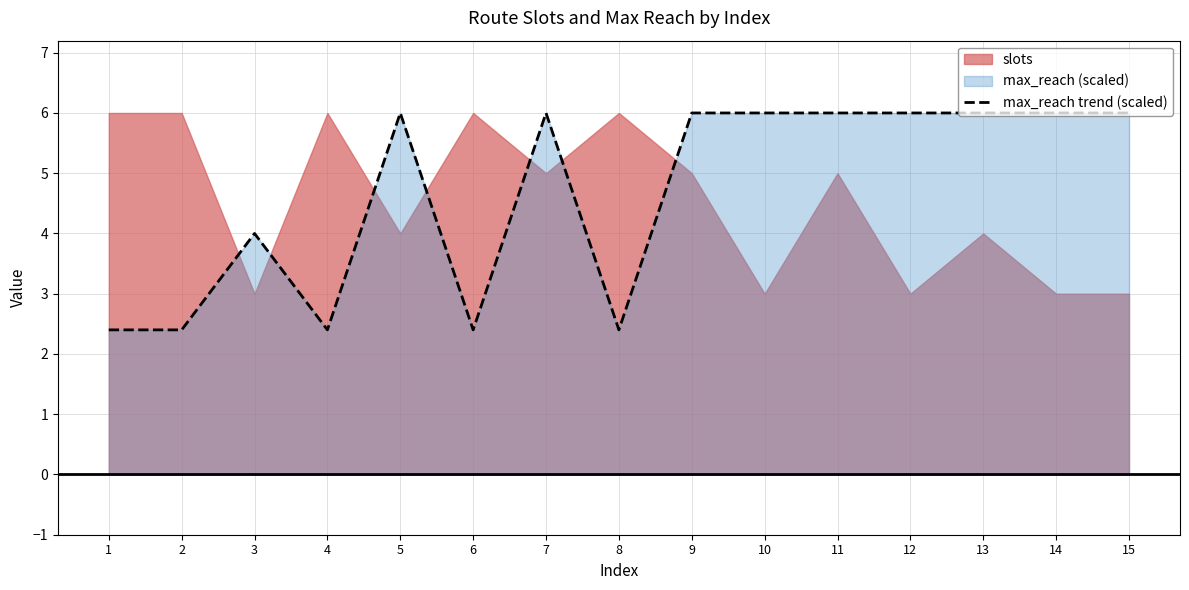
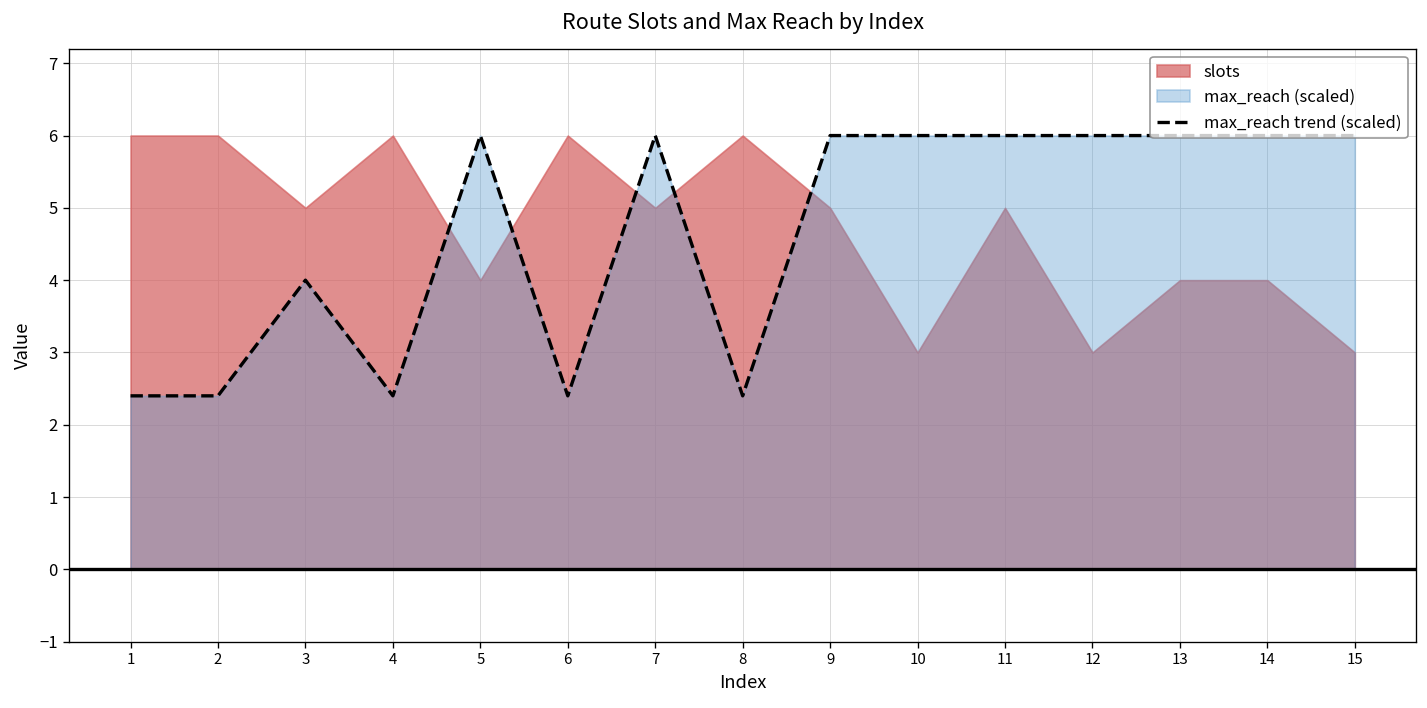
slots, 3: 3 -> 5
slots, 14: 3 -> 4
